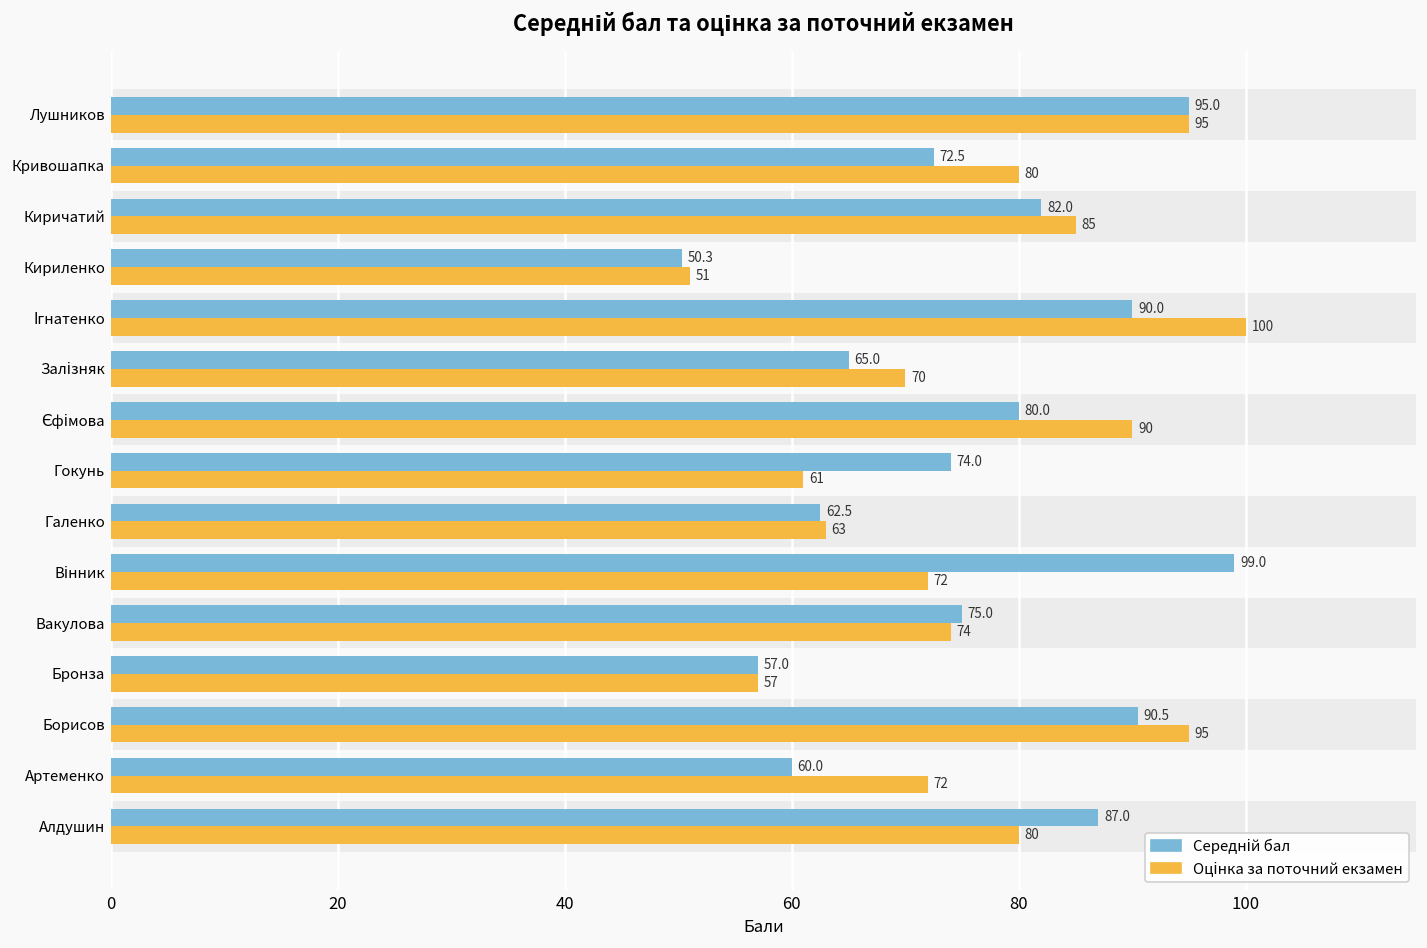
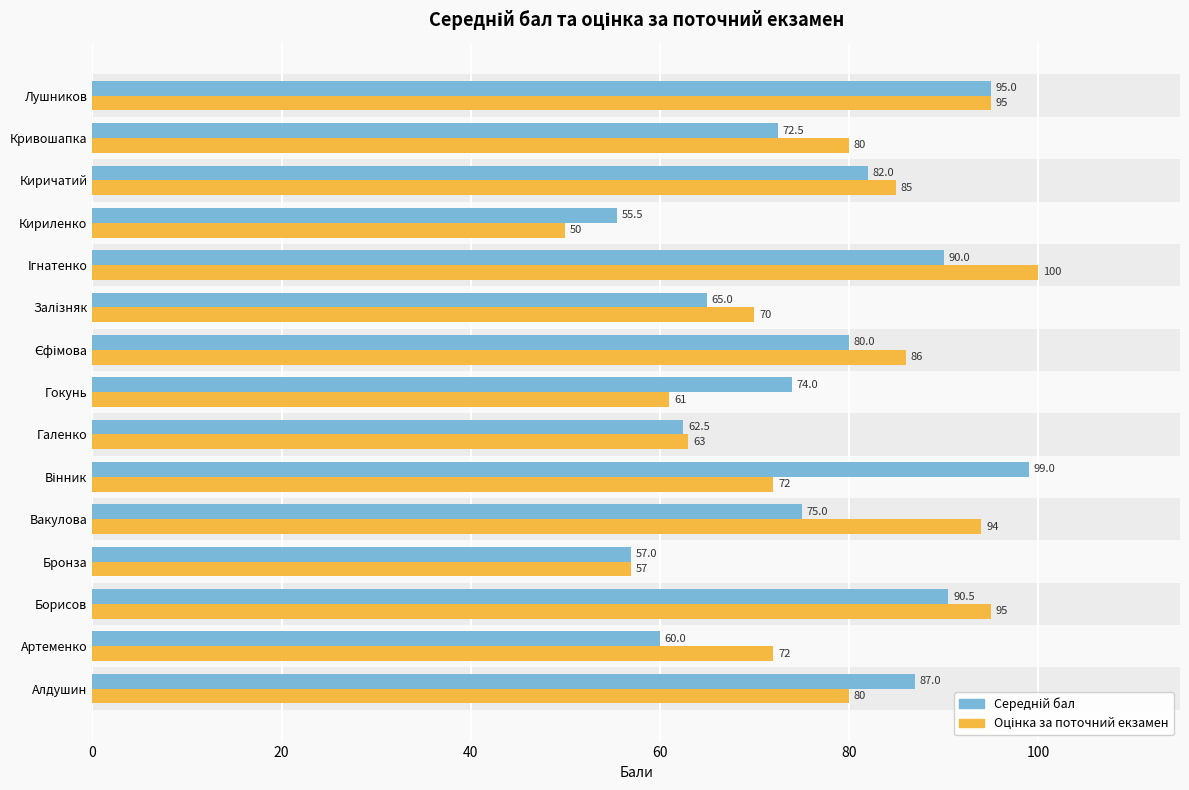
Середній бал, Кириленко: 50.3 -> 55.5
Оцінка за поточний екзамен, Кириленко: 51 -> 50
Оцінка за поточний екзамен, Єфімова: 90 -> 86
Оцінка за поточний екзамен, Вакулова: 74 -> 94
